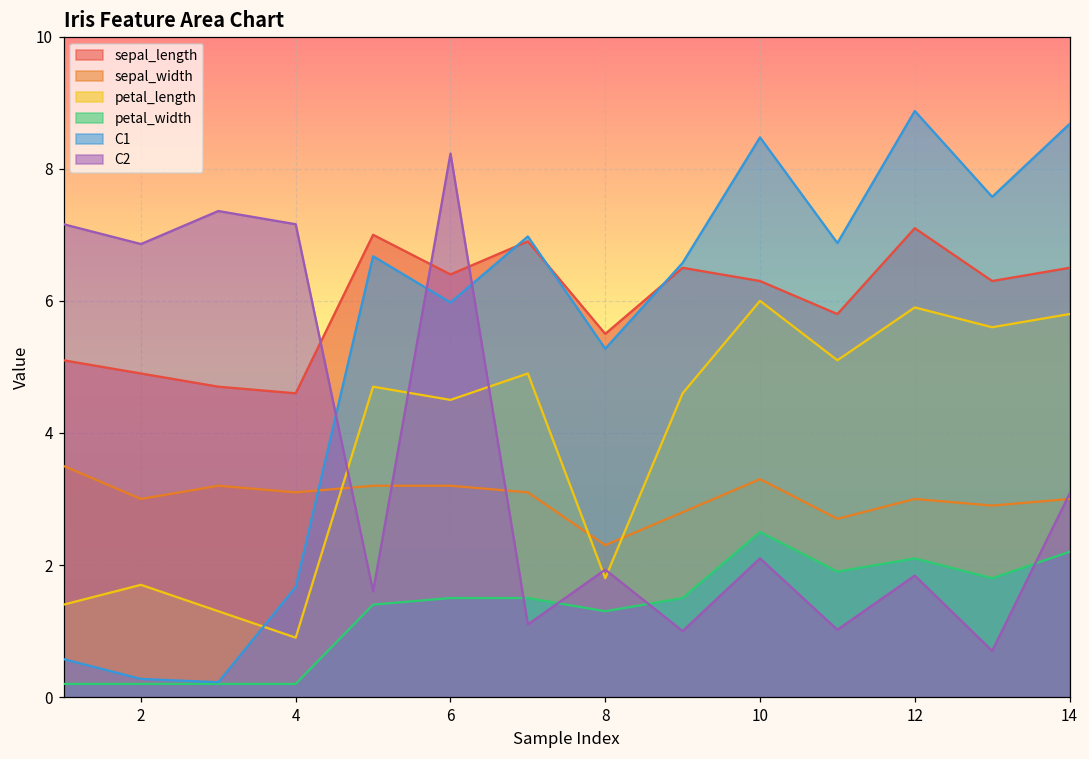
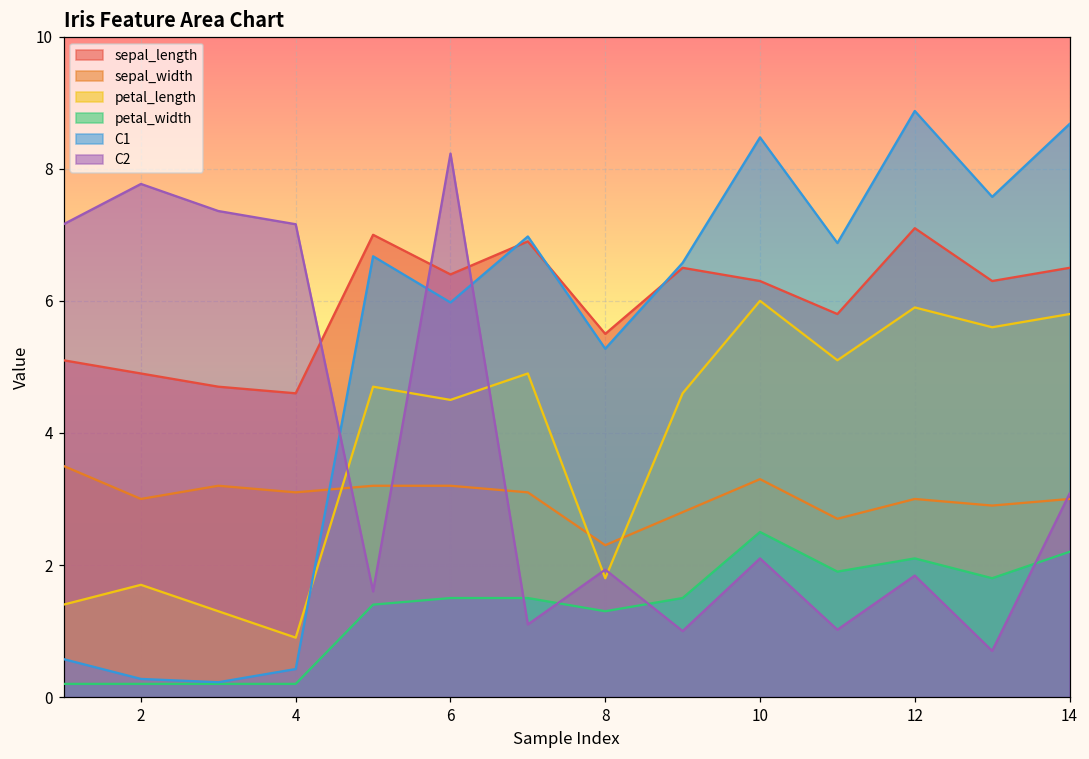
C2, 2: 6.9 -> 7.8
C1, 4: 1.7 -> 0.4
